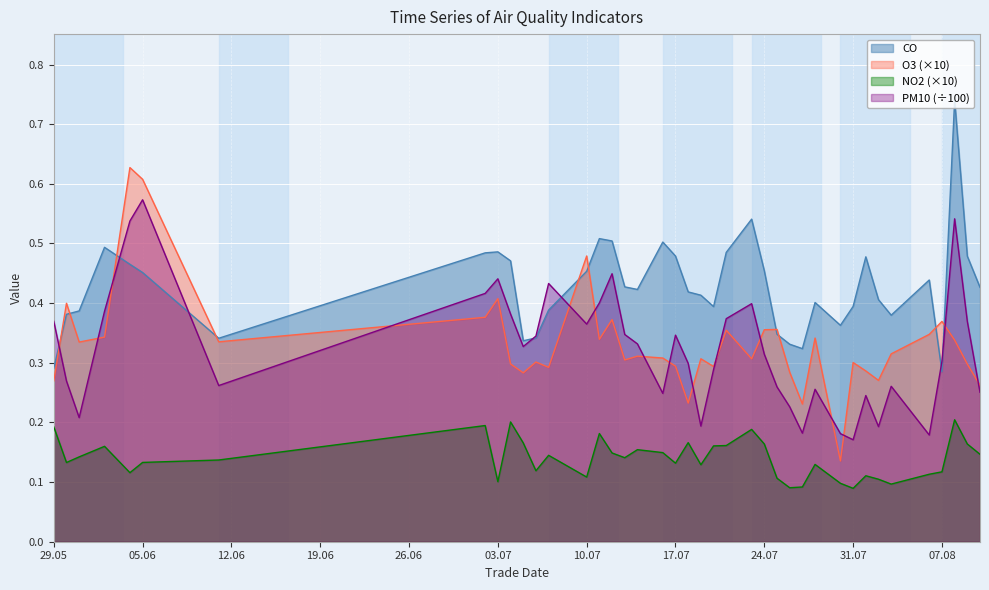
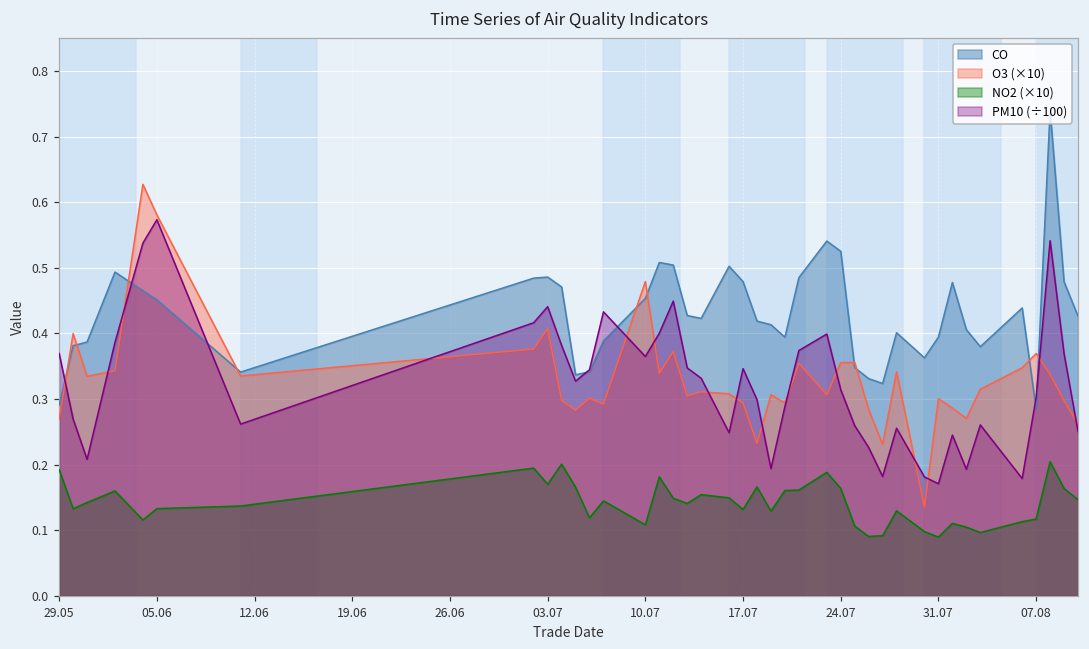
O3 (×10), 05.06: 0.61 -> 0.58
NO2 (×10), 03.07: 0.10 -> 0.17
CO, 24.07: 0.45 -> 0.53
